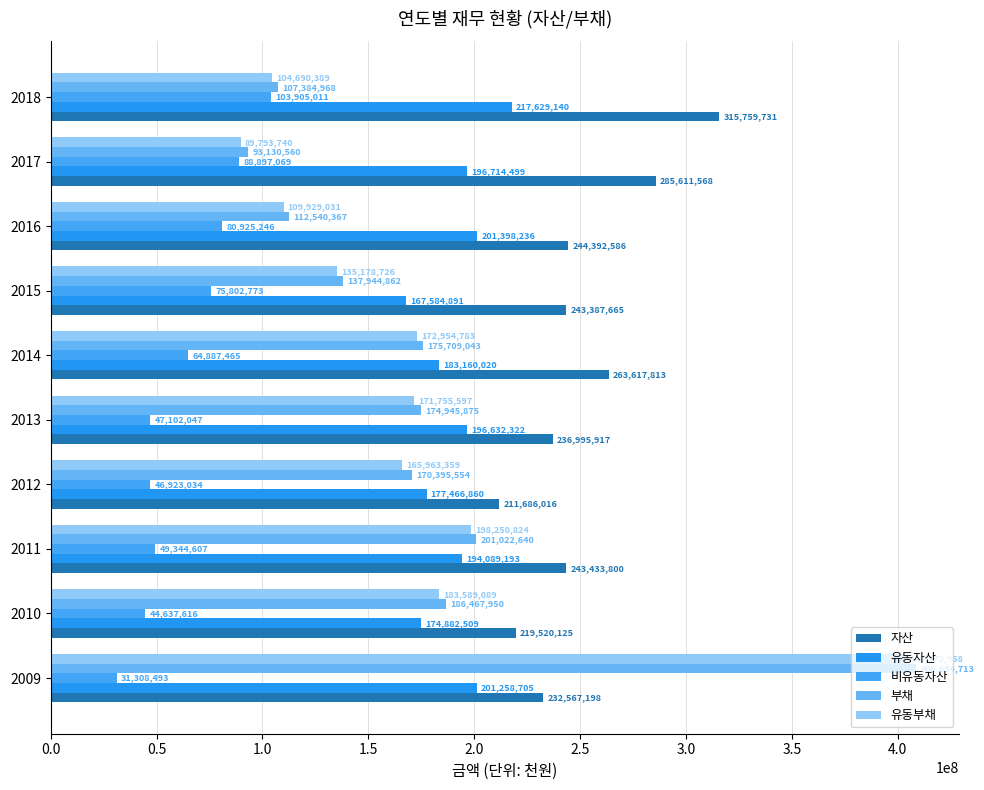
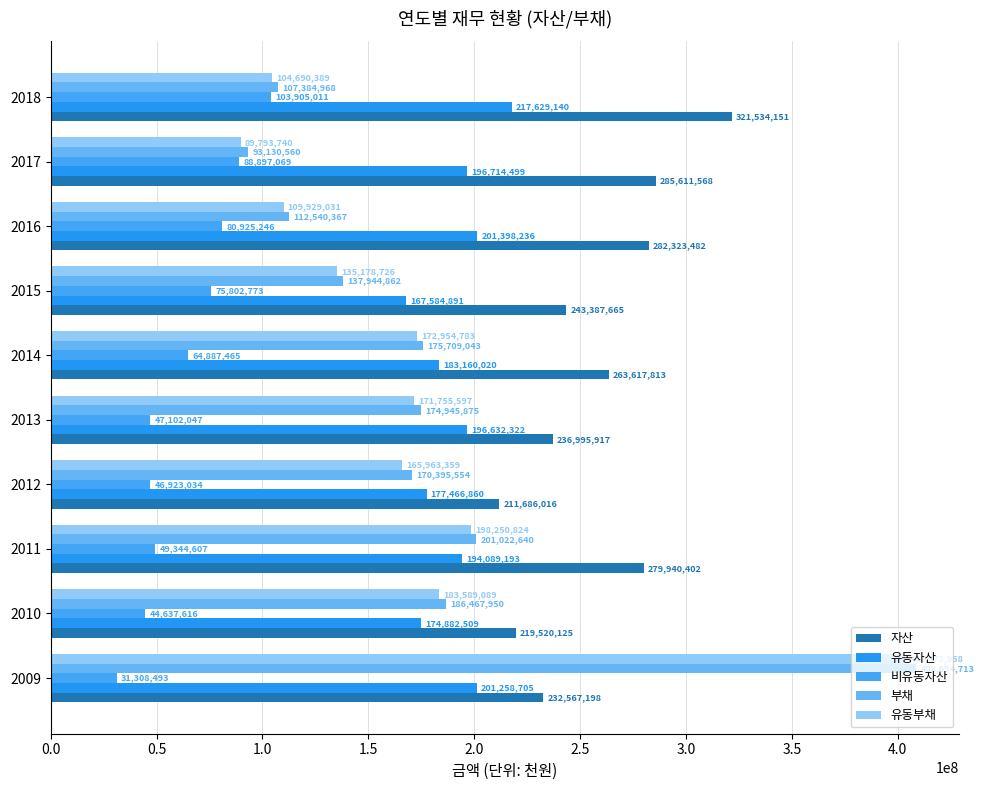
자산, 2018: 315,759,731 -> 321,534,151
자산, 2016: 244,392,586 -> 282,323,482
자산, 2011: 243,433,800 -> 279,940,402
